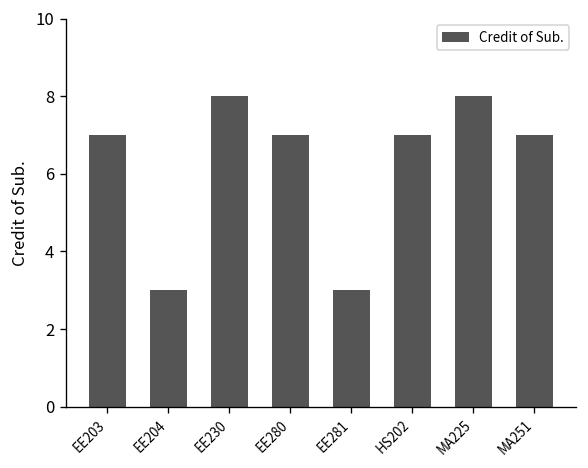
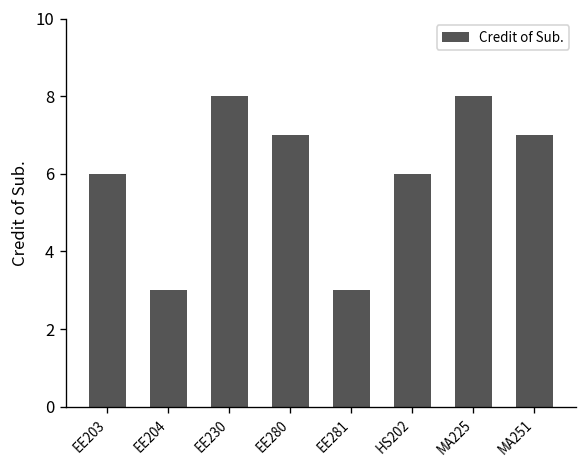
EE203: 7 -> 6
HS202: 7 -> 6
